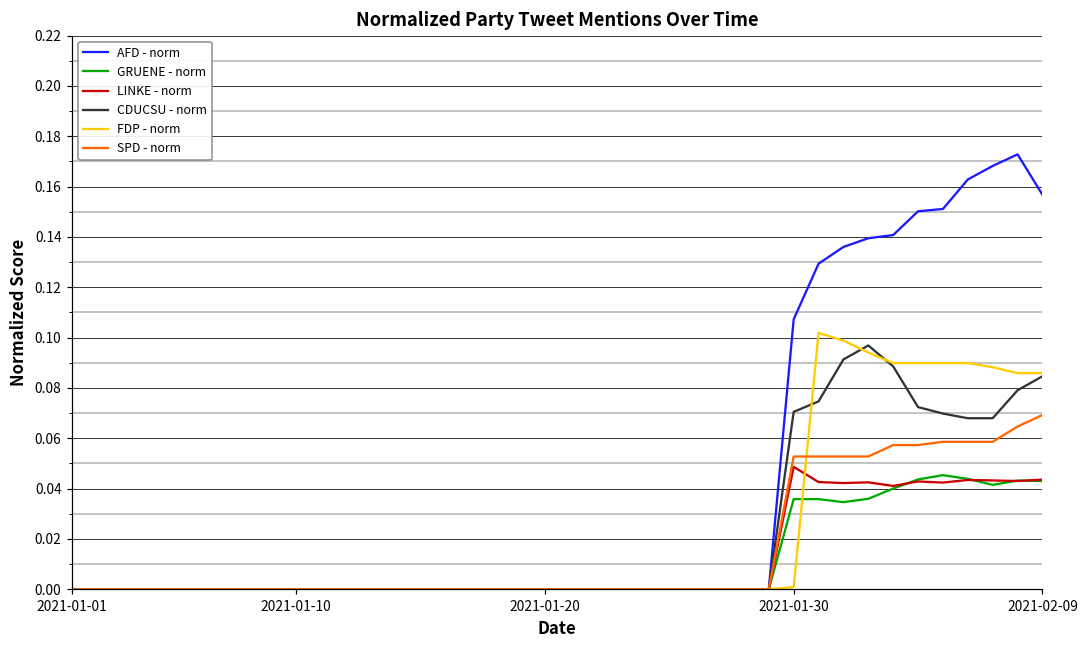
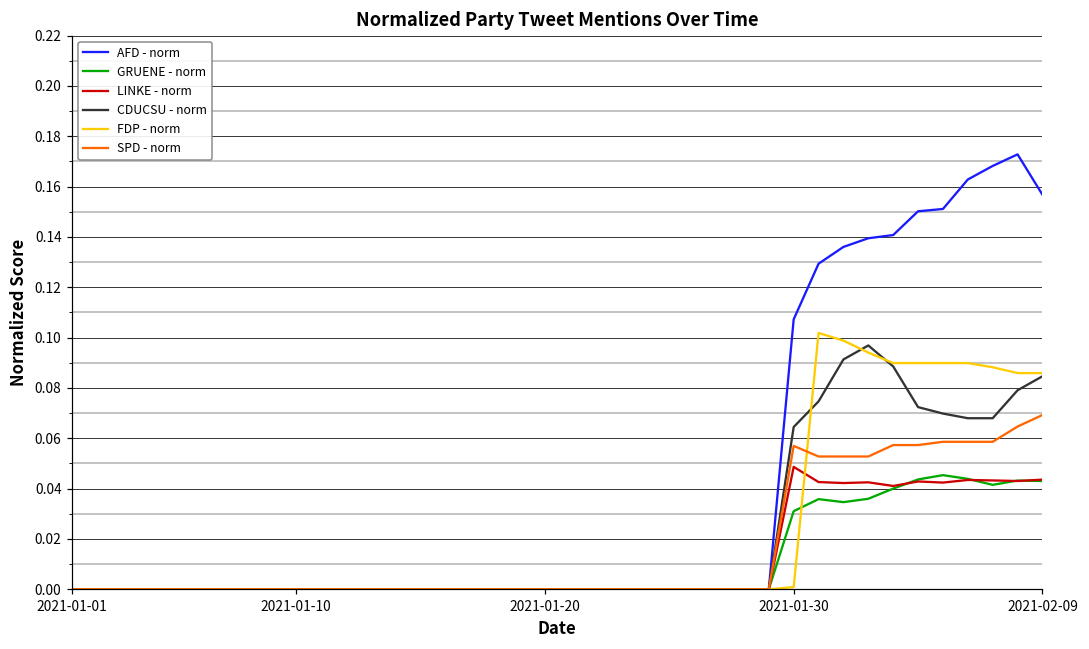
GRUENE - norm, 2021-01-30: 0.036 -> 0.031
CDUCSU - norm, 2021-01-30: 0.070 -> 0.064
SPD - norm, 2021-01-30: 0.053 -> 0.057
